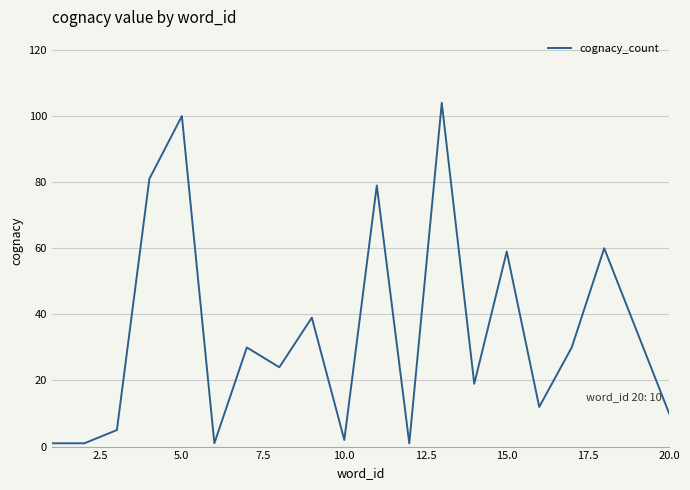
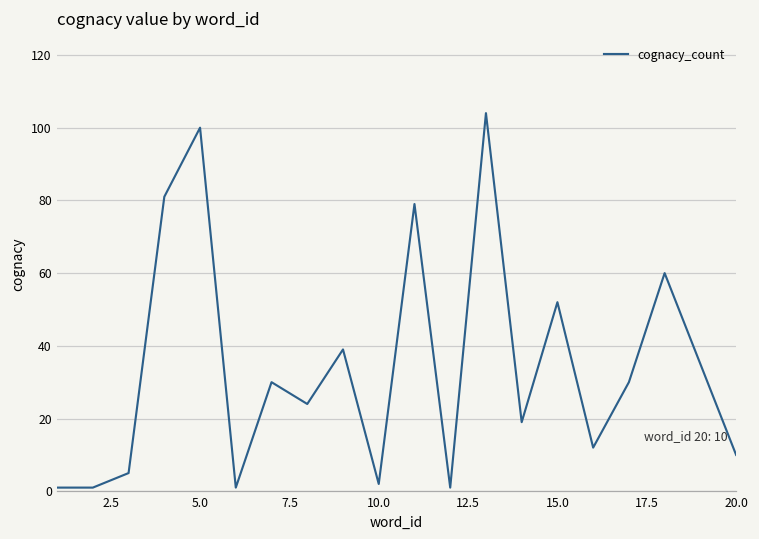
15.0: 59 -> 52
